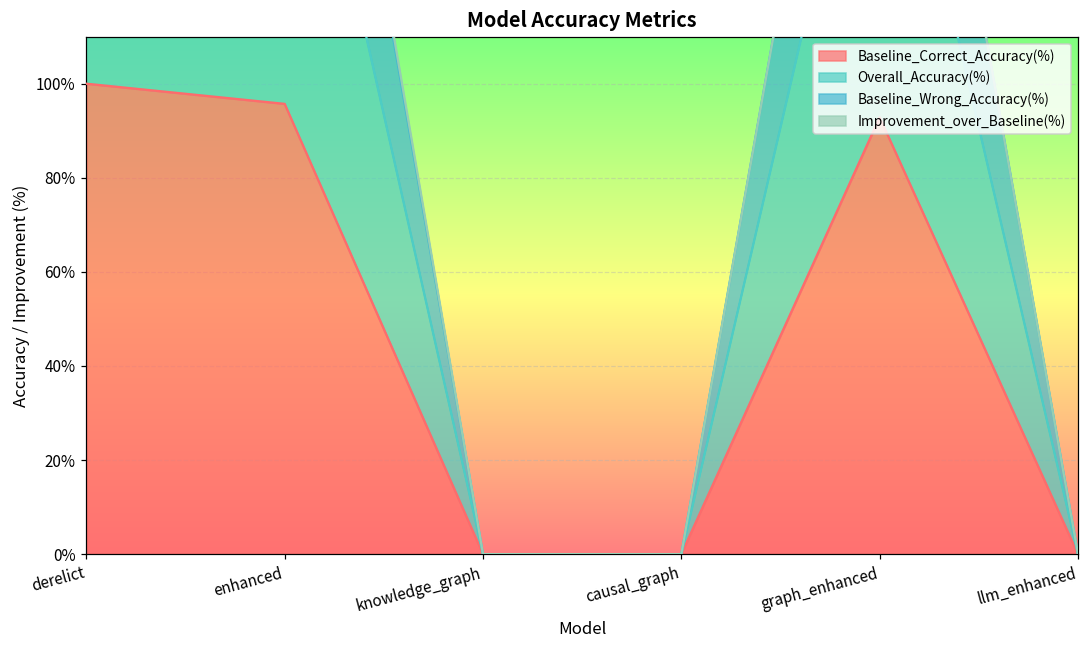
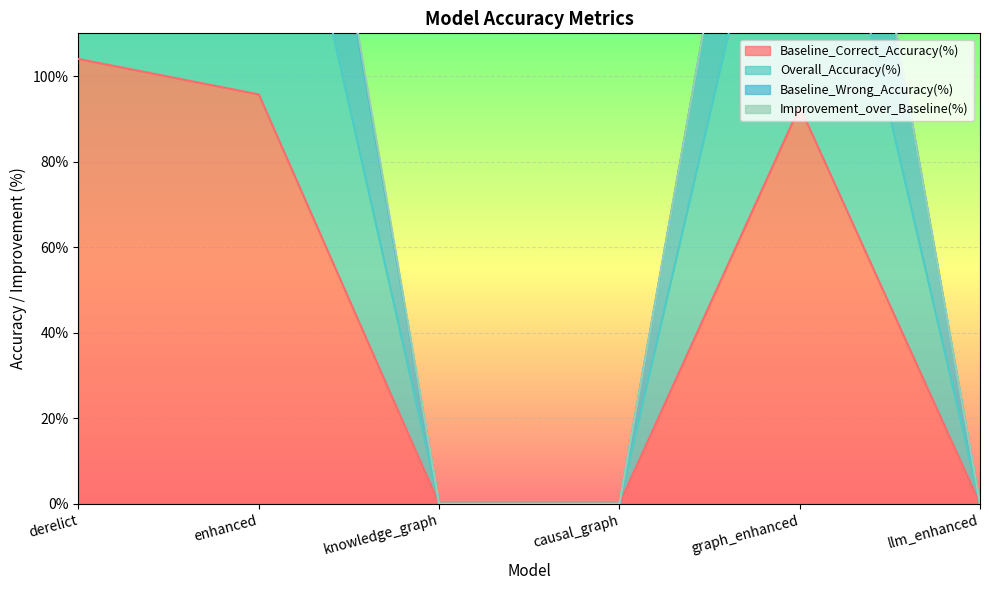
Baseline_Correct_Accuracy(%), derelict: 100% -> 104%
